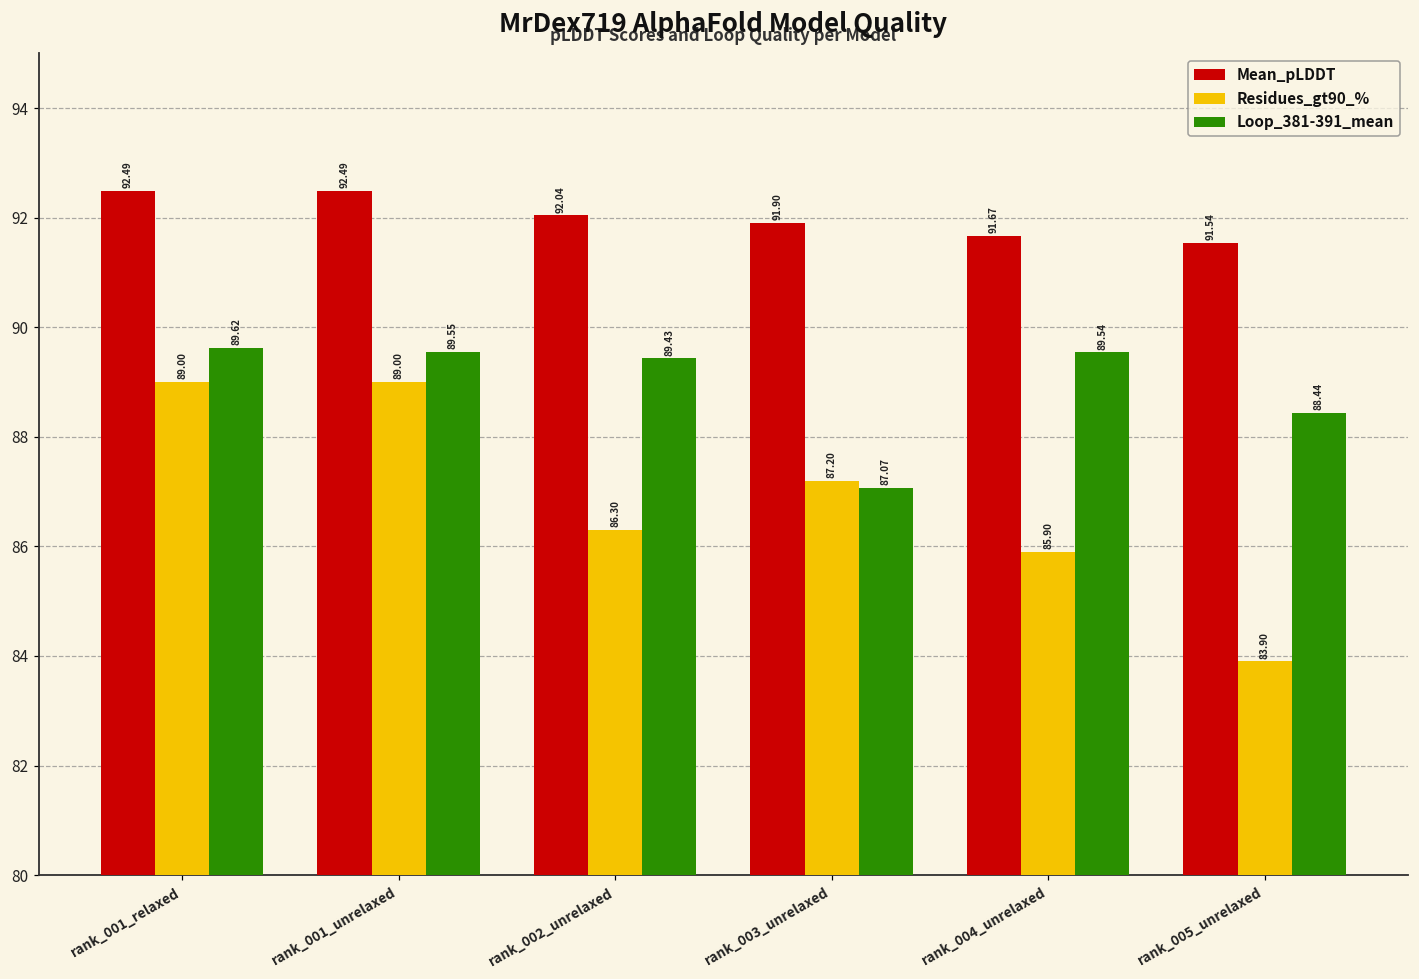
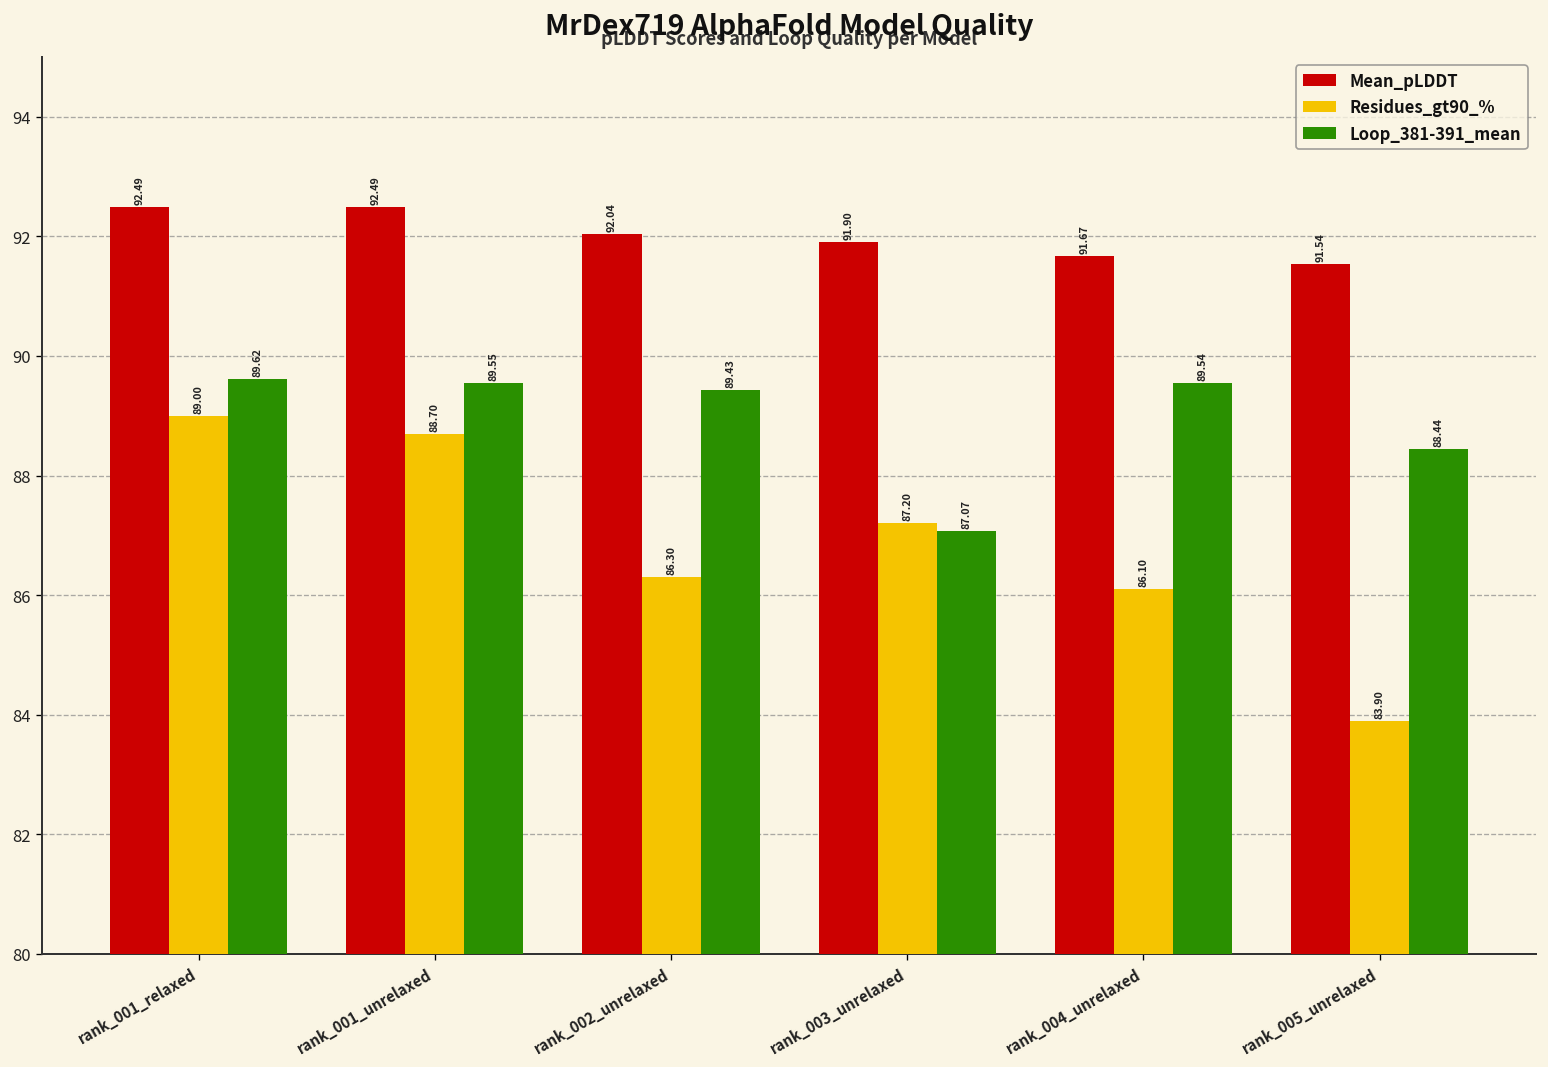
Residues_gt90_%, rank_001_unrelaxed: 89.00 -> 88.70
Residues_gt90_%, rank_004_unrelaxed: 85.90 -> 86.10
